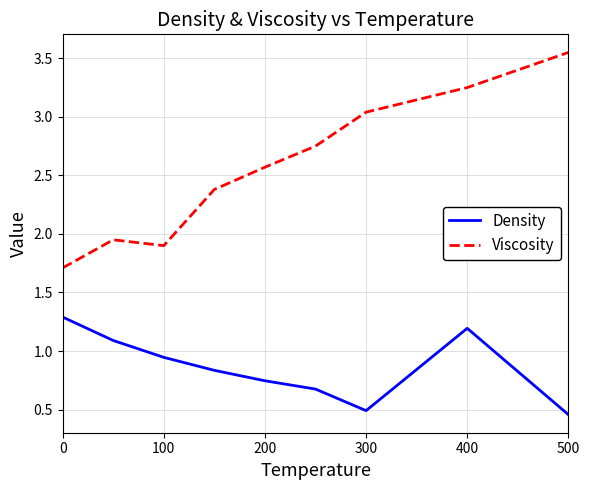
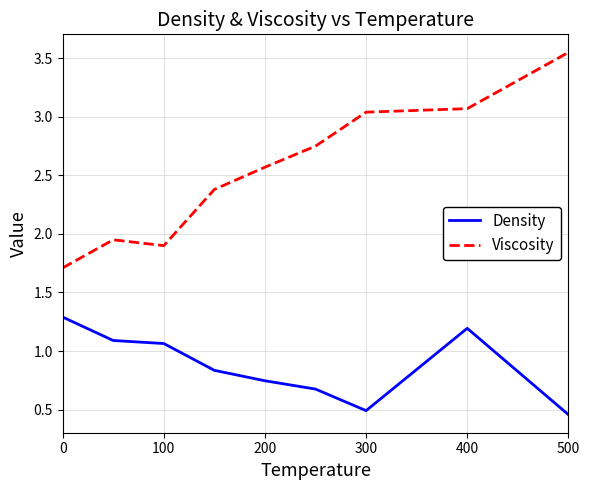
Density, 100: 0.95 -> 1.06
Viscosity, 400: 3.25 -> 3.07
